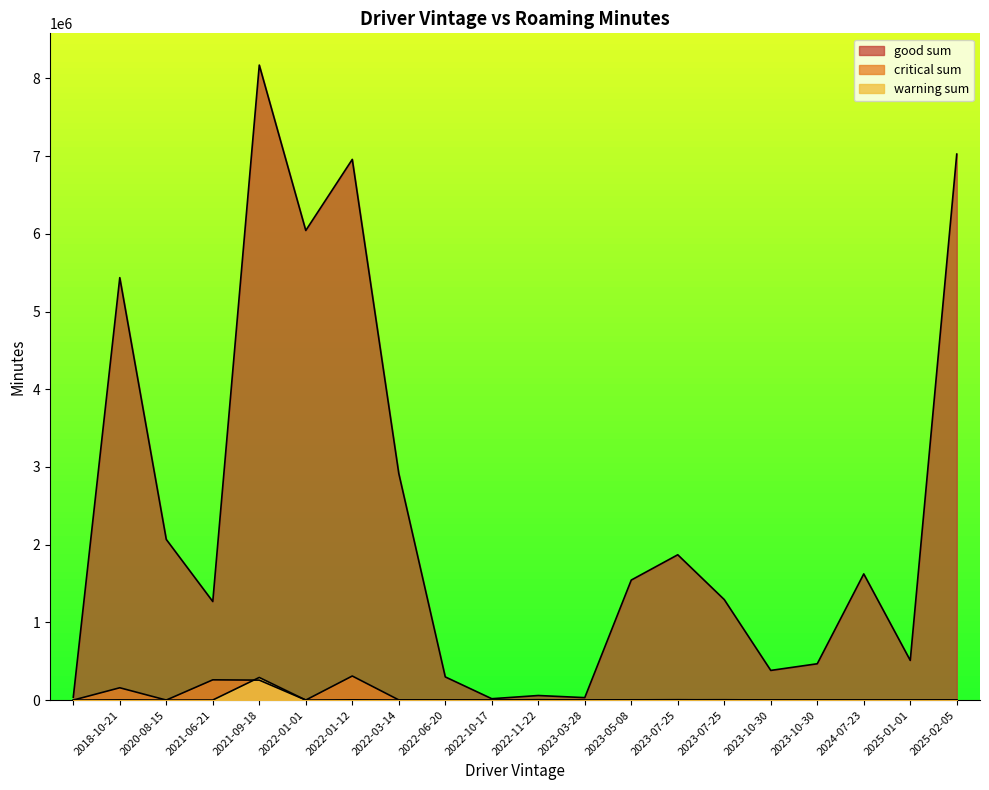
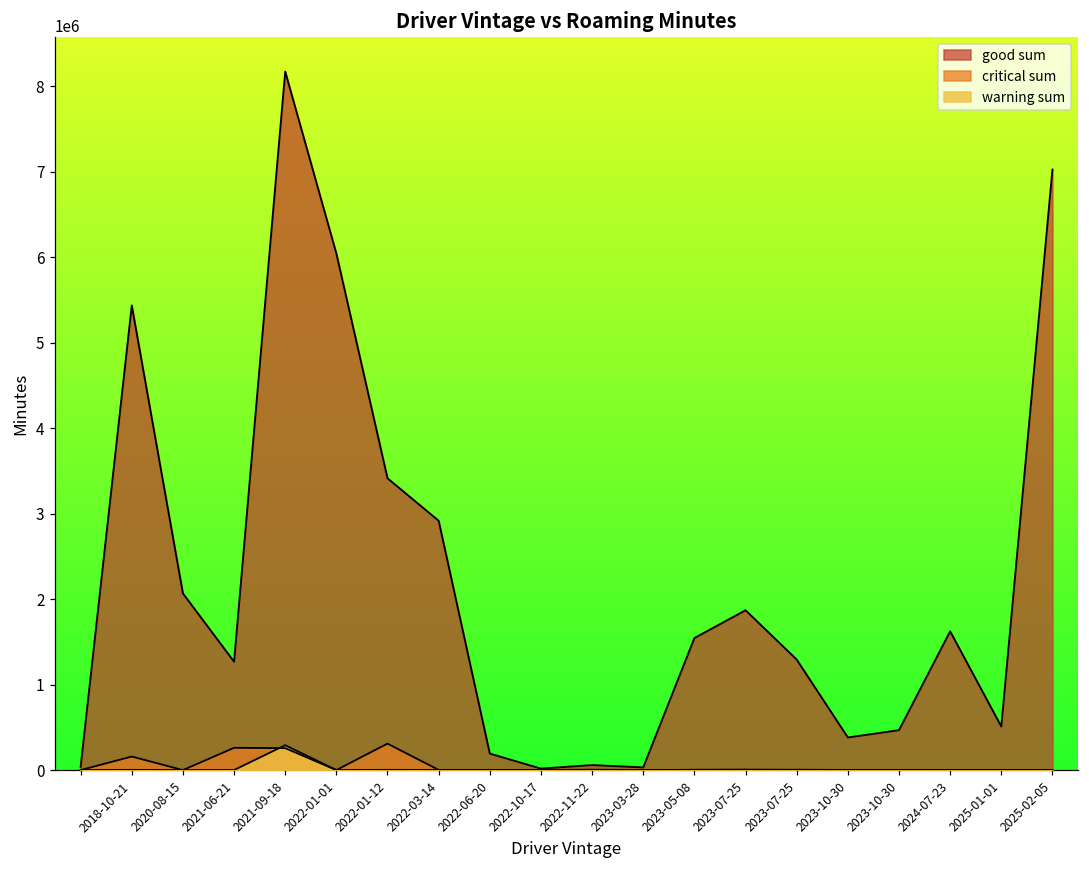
good sum, 2022-01-12: 7000000 -> 3400000
good sum, 2022-06-20: 300000 -> 200000
